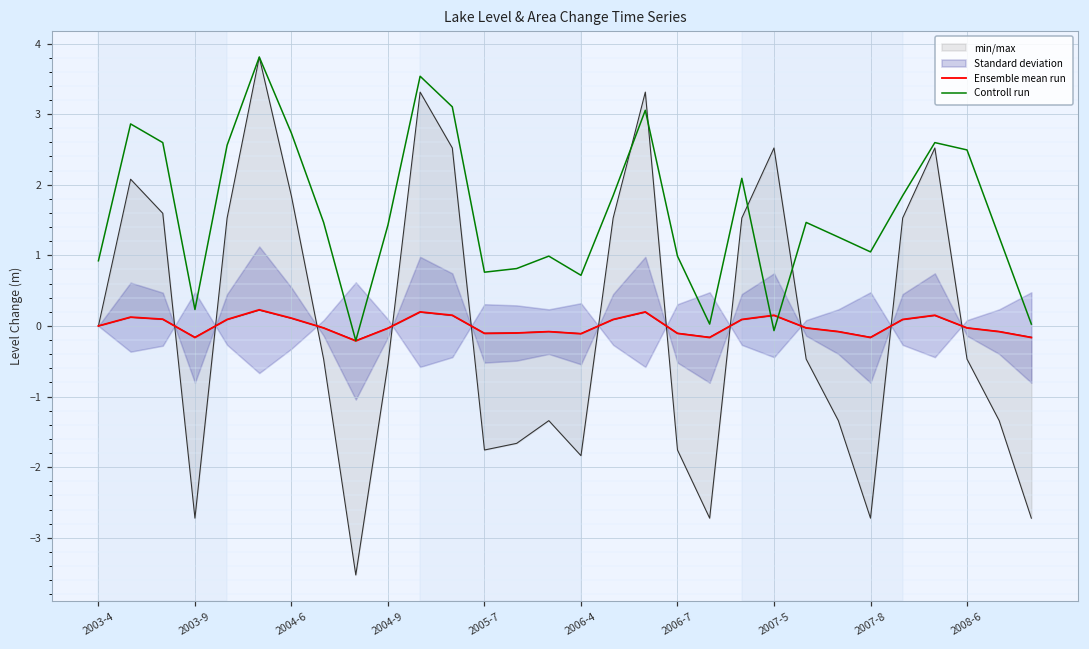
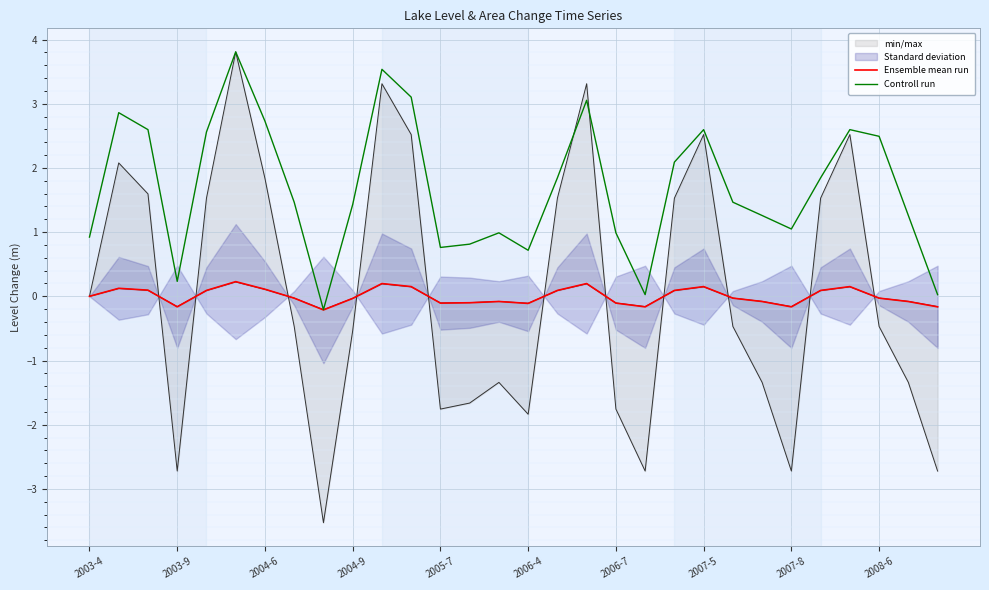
Controll run, 2007-5: -0.1 -> 2.6
